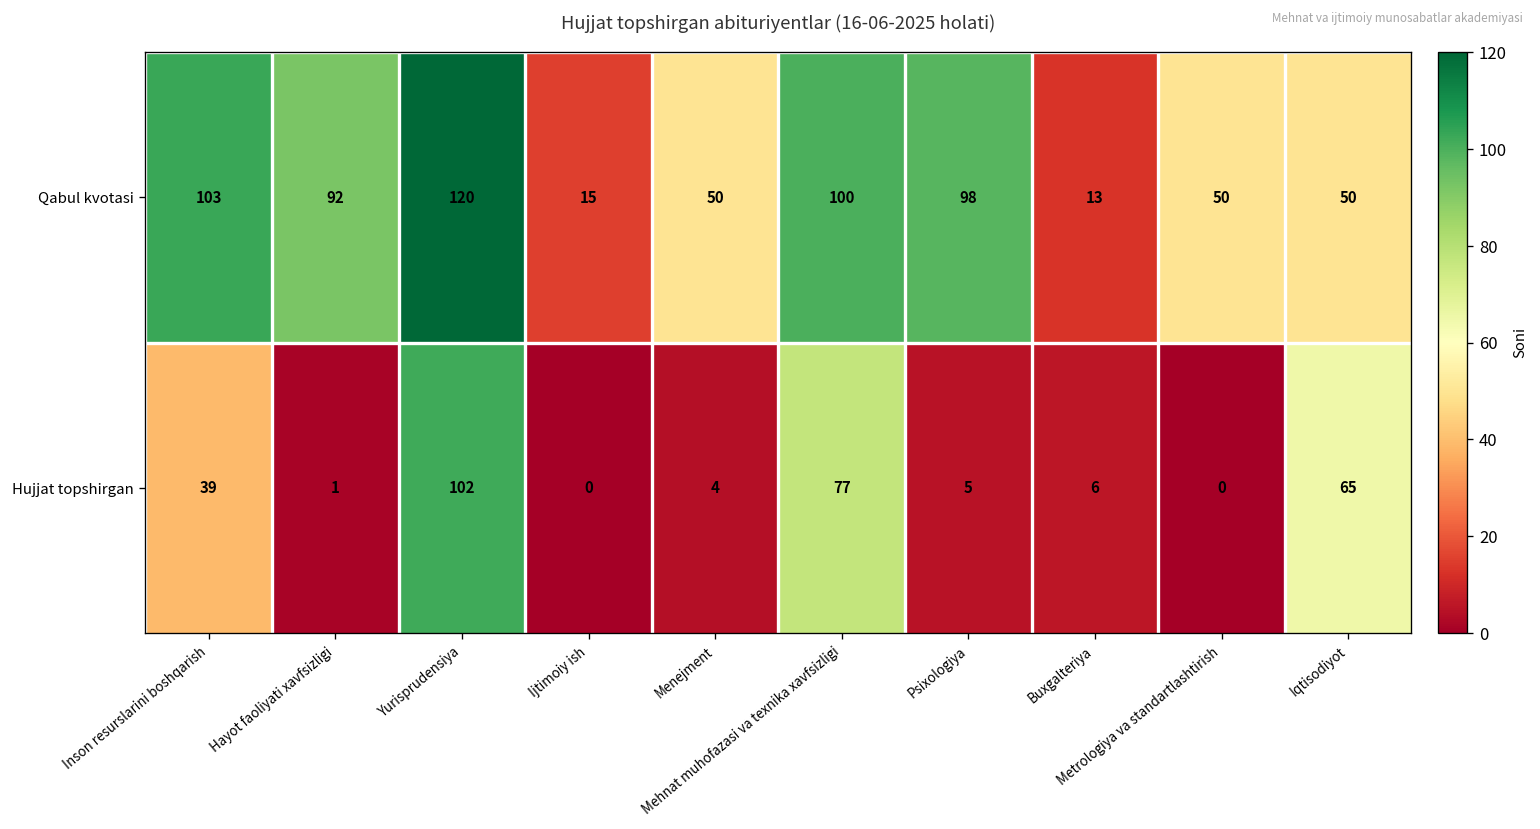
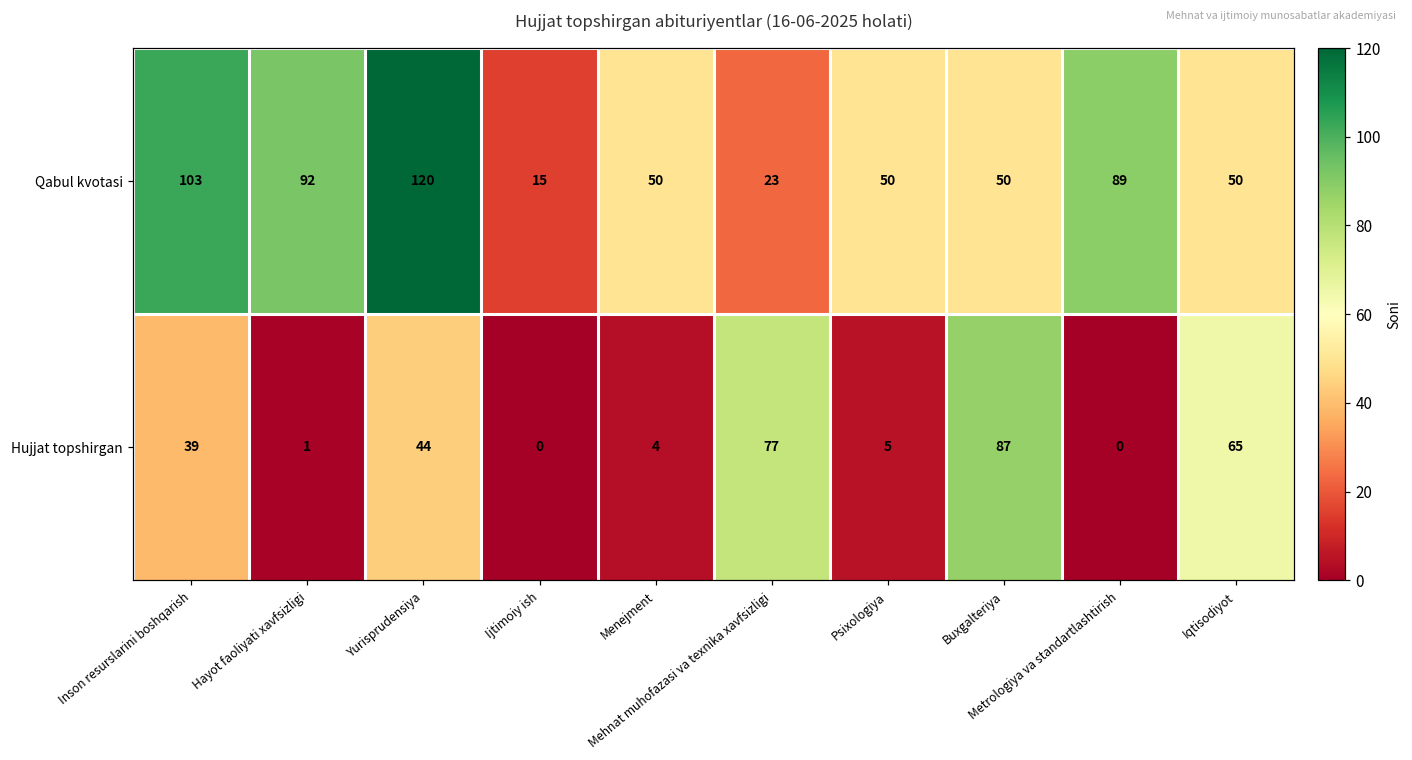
Qabul kvotasi, Mehnat muhofazasi va texnika xavfsizligi: 100 -> 23
Qabul kvotasi, Psixologiya: 98 -> 50
Qabul kvotasi, Buxgalteriya: 13 -> 50
Qabul kvotasi, Metrologiya va standartlashtirish: 50 -> 89
Hujjat topshirgan, Yurisprudensiya: 102 -> 44
Hujjat topshirgan, Buxgalteriya: 6 -> 87
